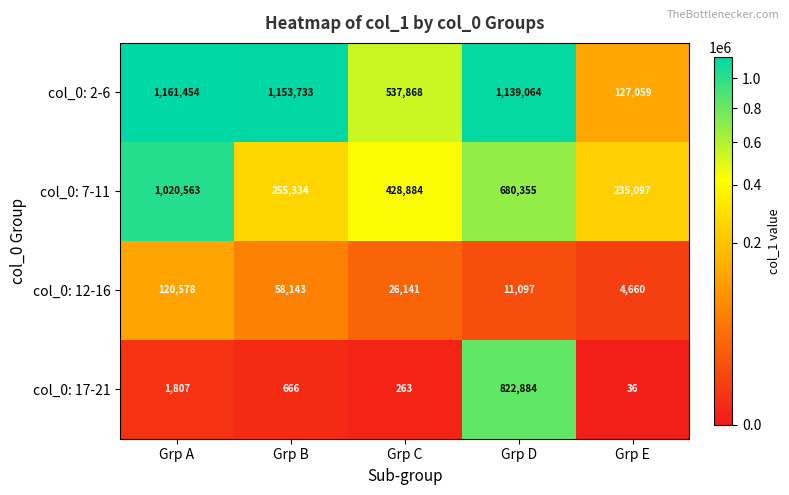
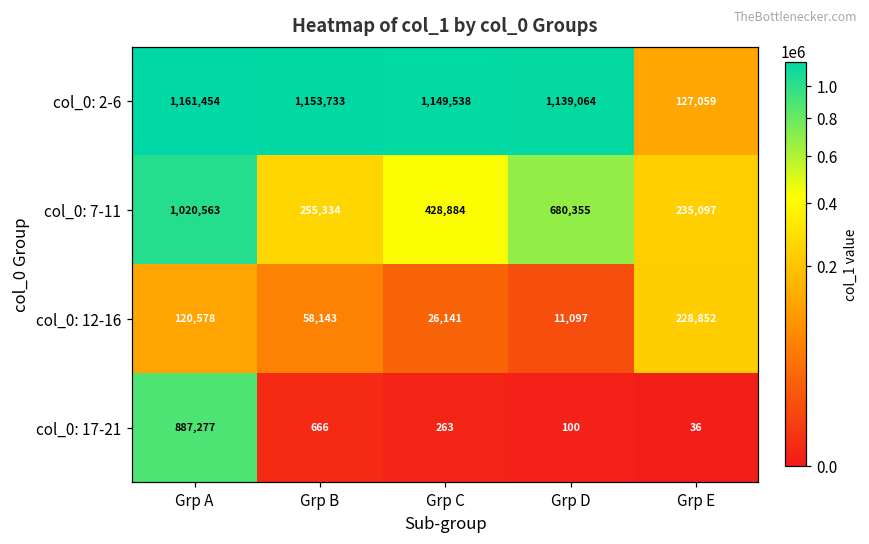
col_0: 2-6, Grp C: 537,868 -> 1,149,538
col_0: 12-16, Grp E: 4,660 -> 228,852
col_0: 17-21, Grp A: 1,807 -> 887,277
col_0: 17-21, Grp D: 822,884 -> 100
